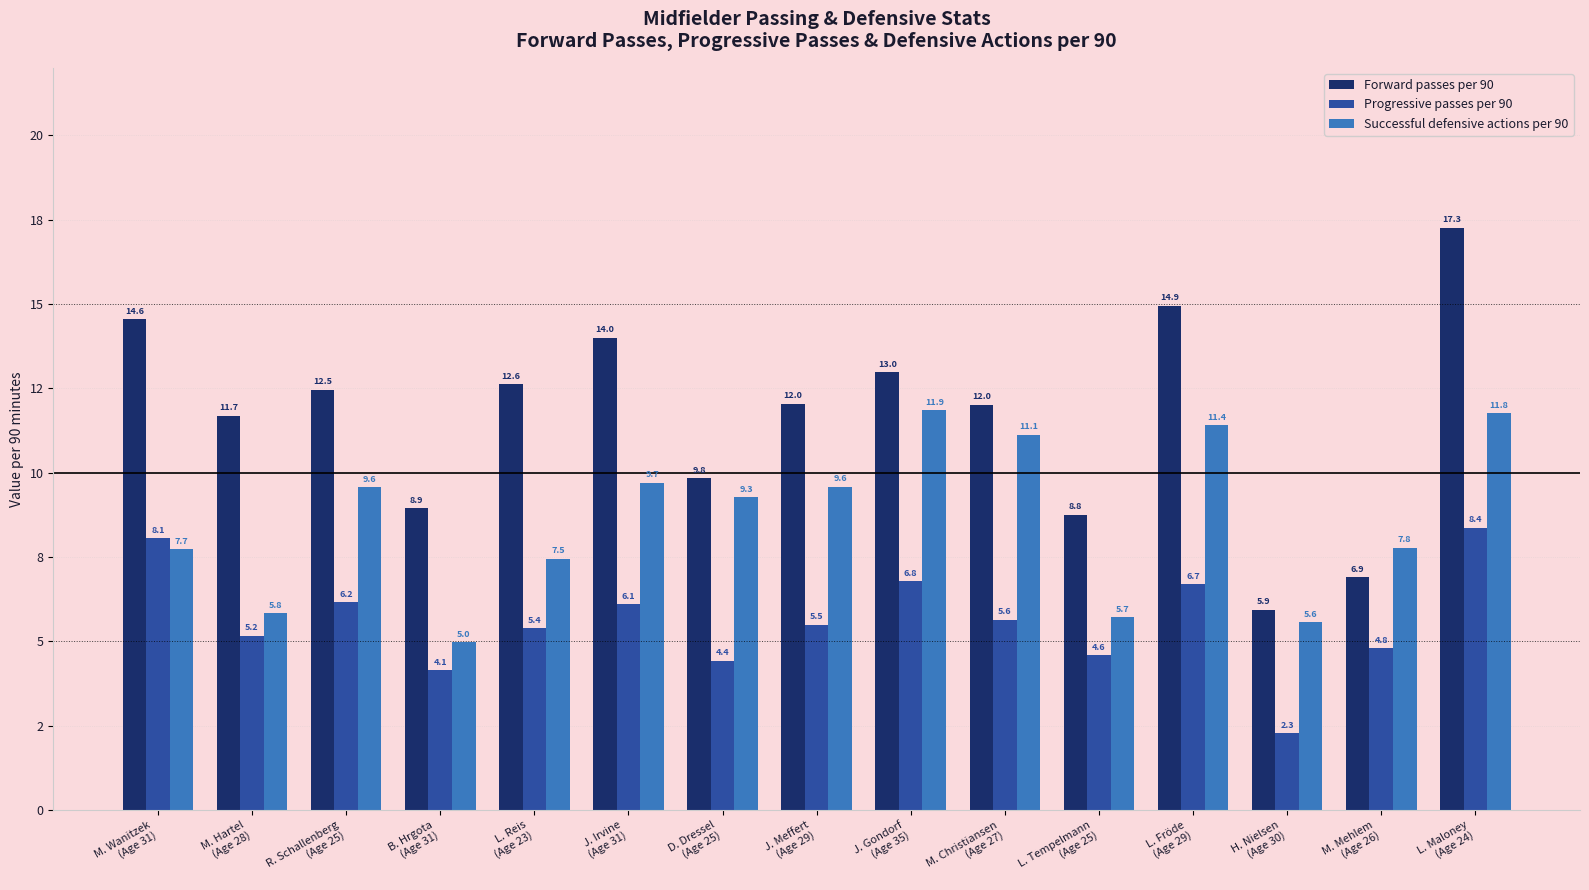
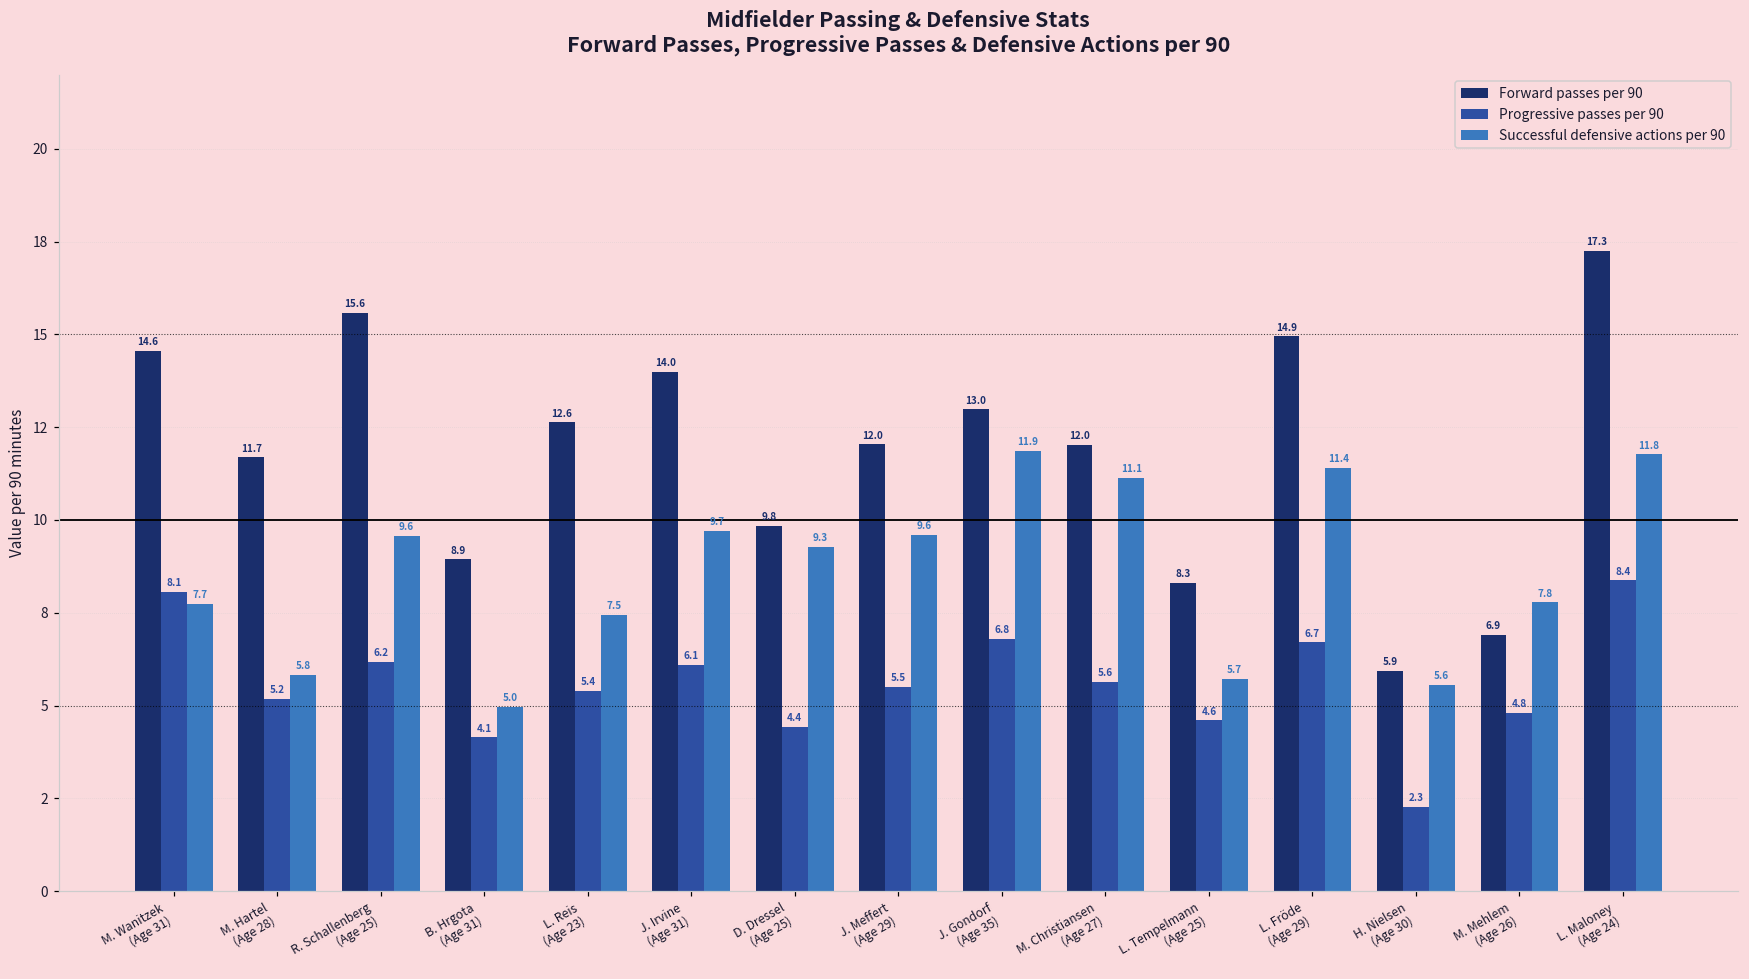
Forward passes per 90, R. Schallenberg (Age 25): 12.5 -> 15.6
Forward passes per 90, L. Tempelmann (Age 25): 8.8 -> 8.3
